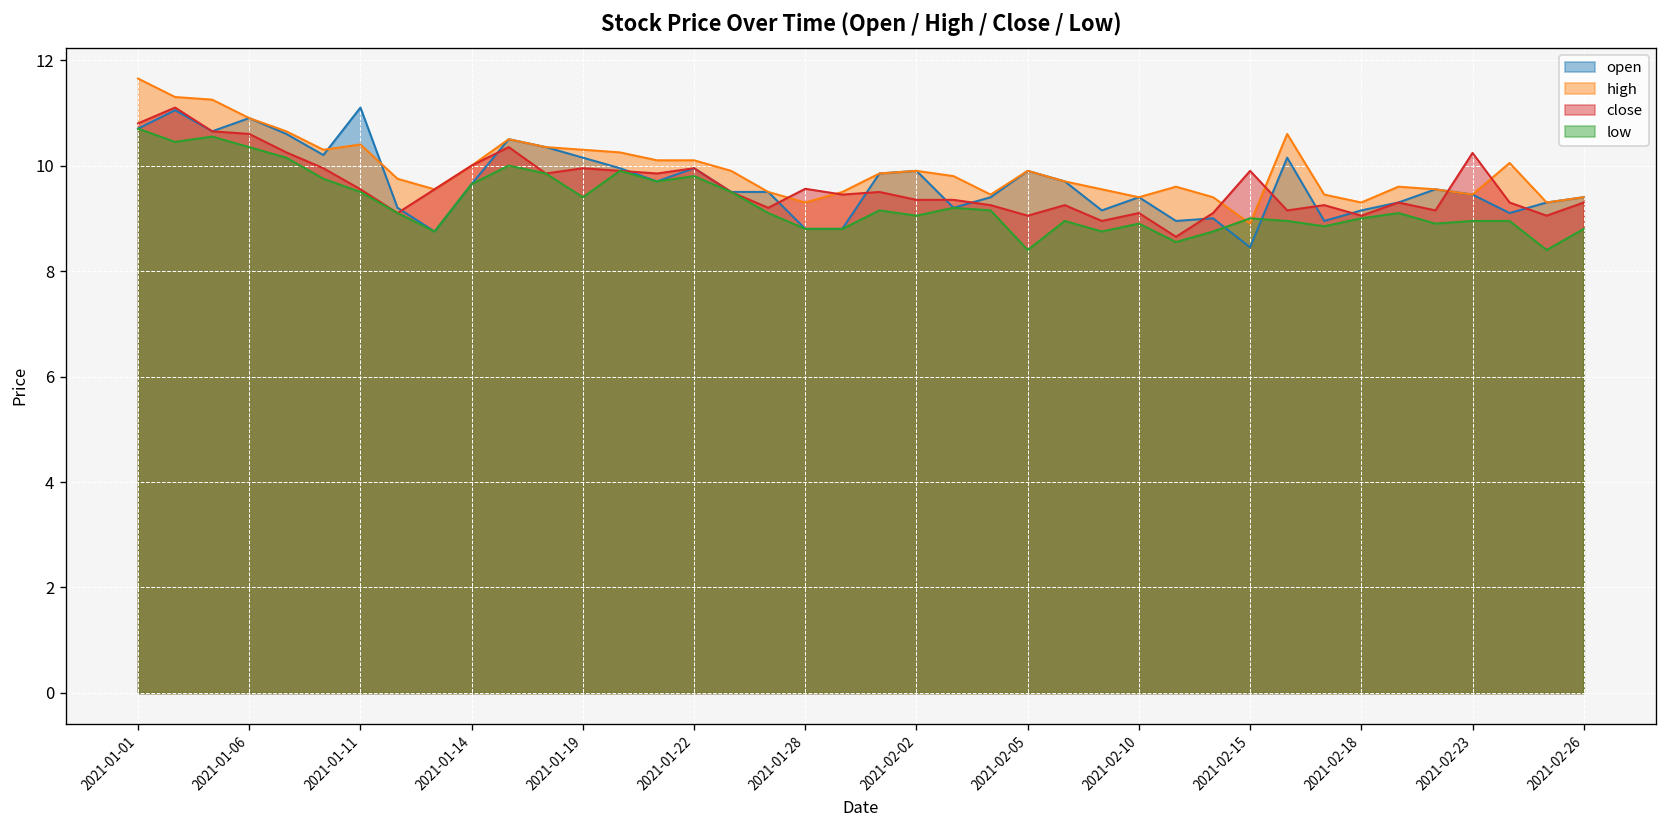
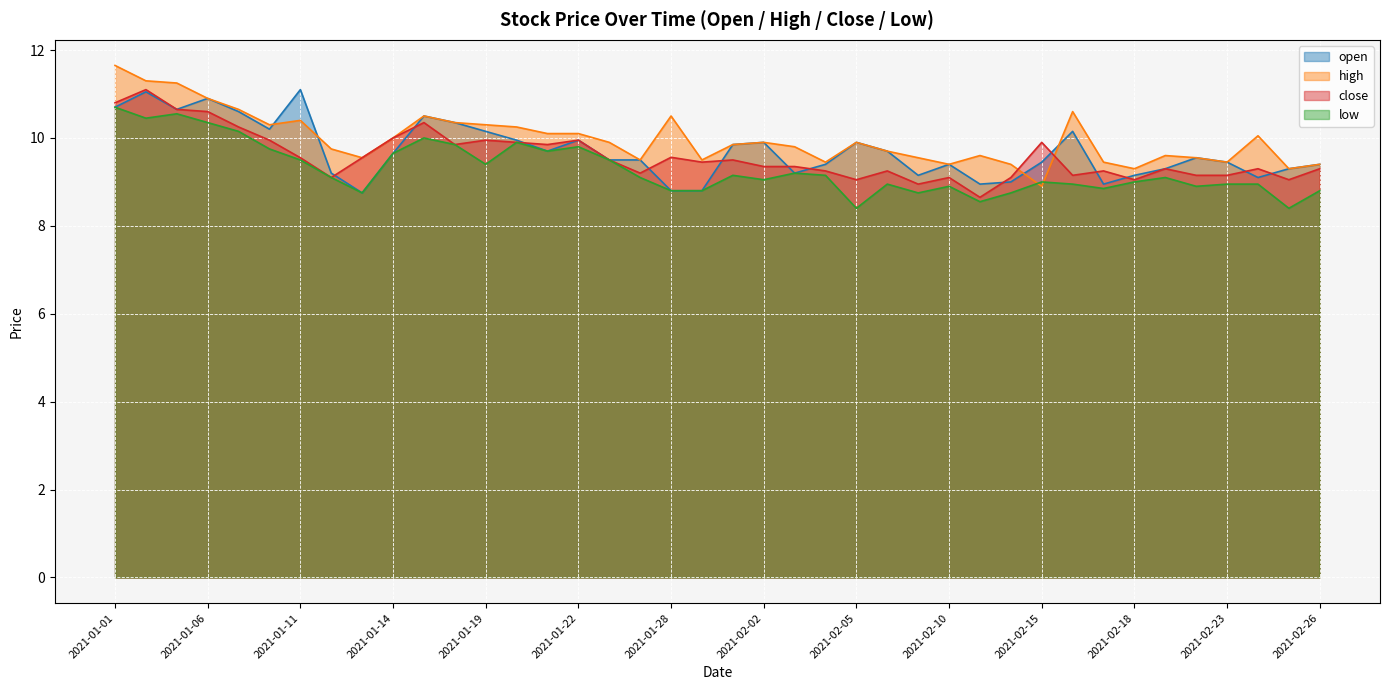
high, 2021-01-28: 9.3 -> 10.5
open, 2021-02-15: 8.5 -> 9.5
close, 2021-02-23: 10.2 -> 9.2
